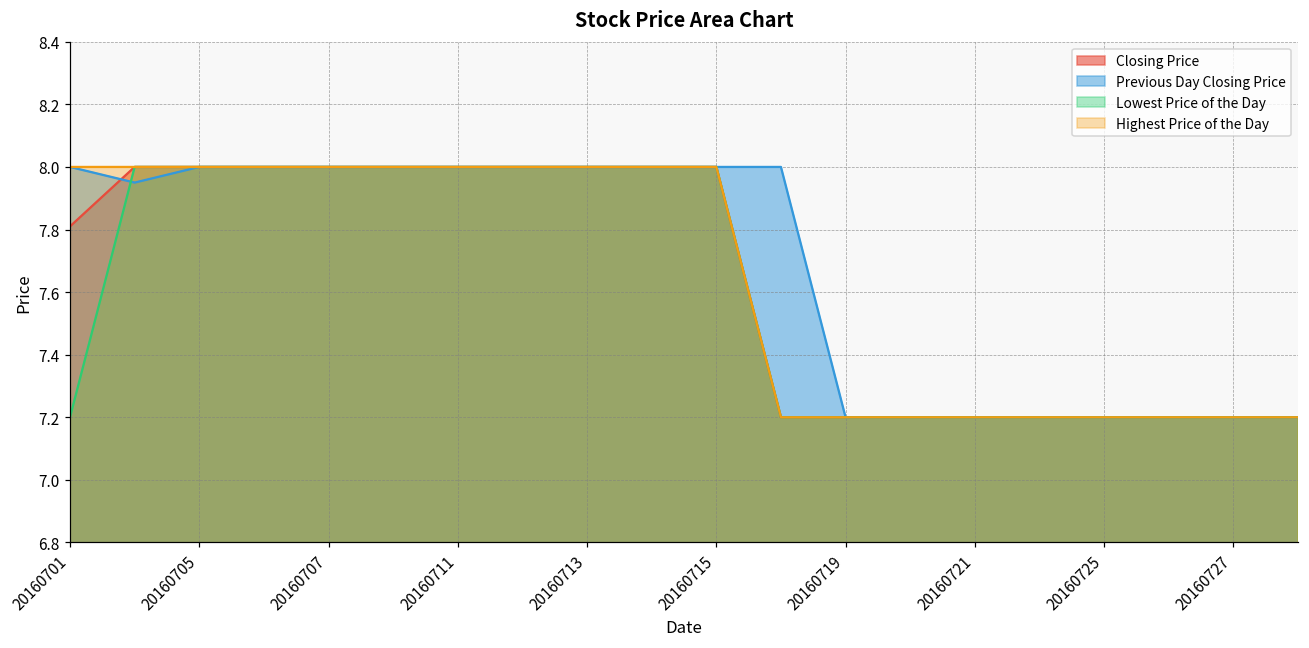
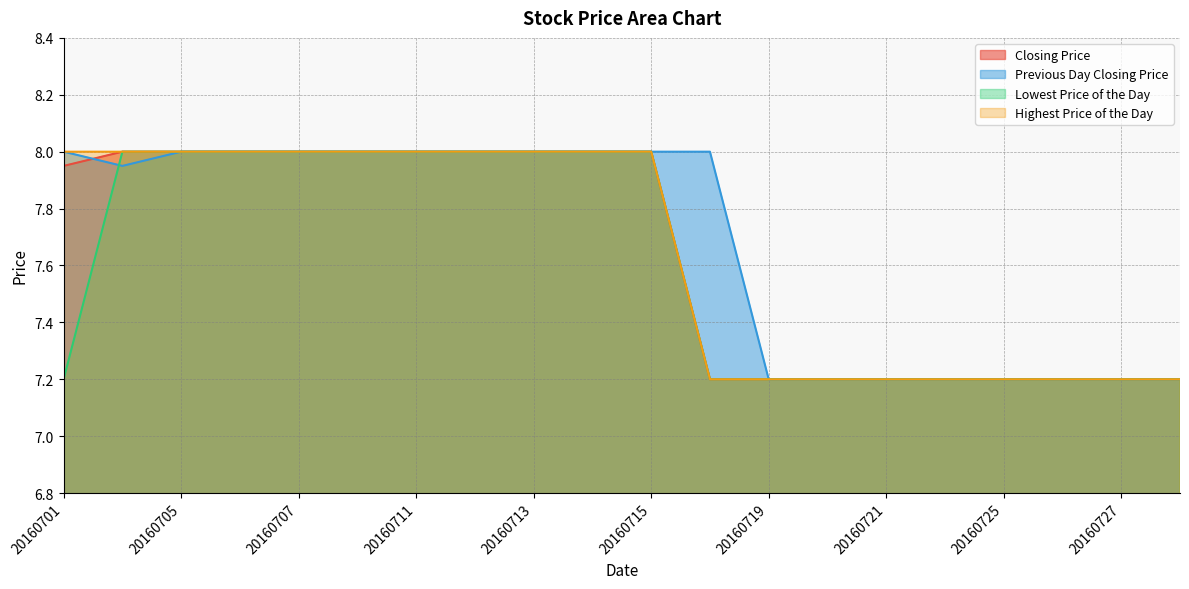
Closing Price, 20160701: 7.81 -> 7.95
